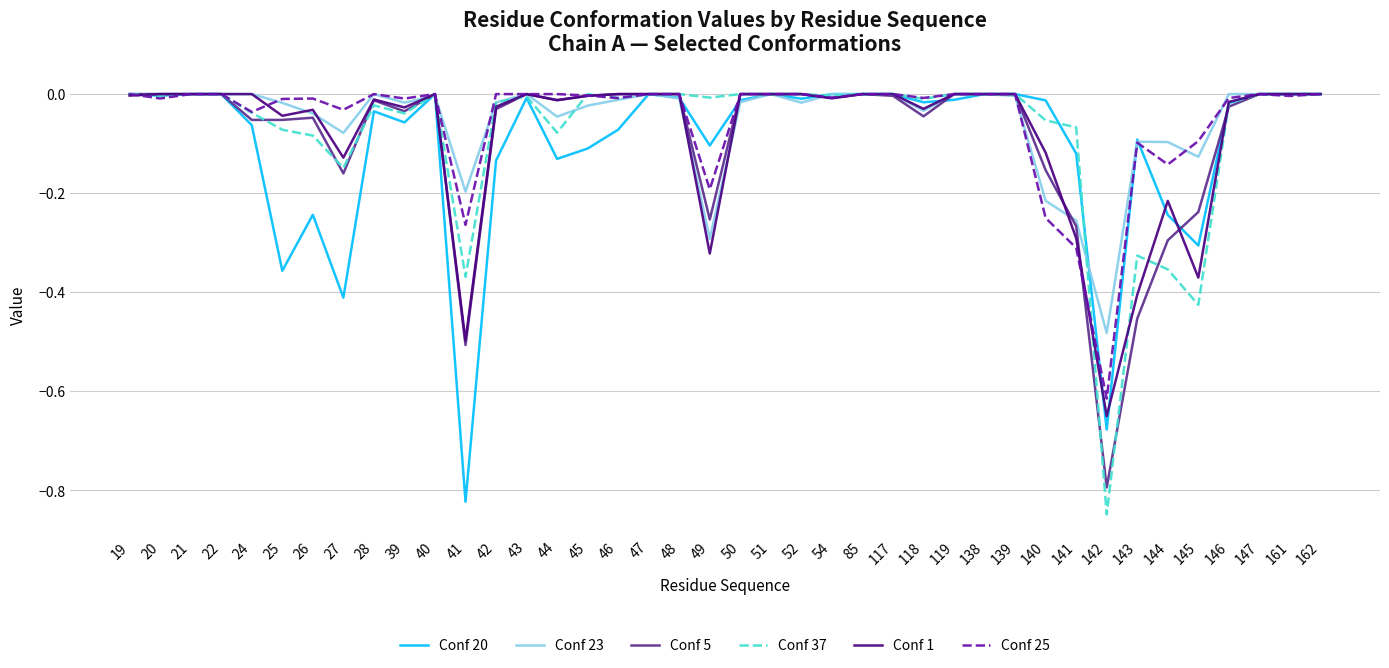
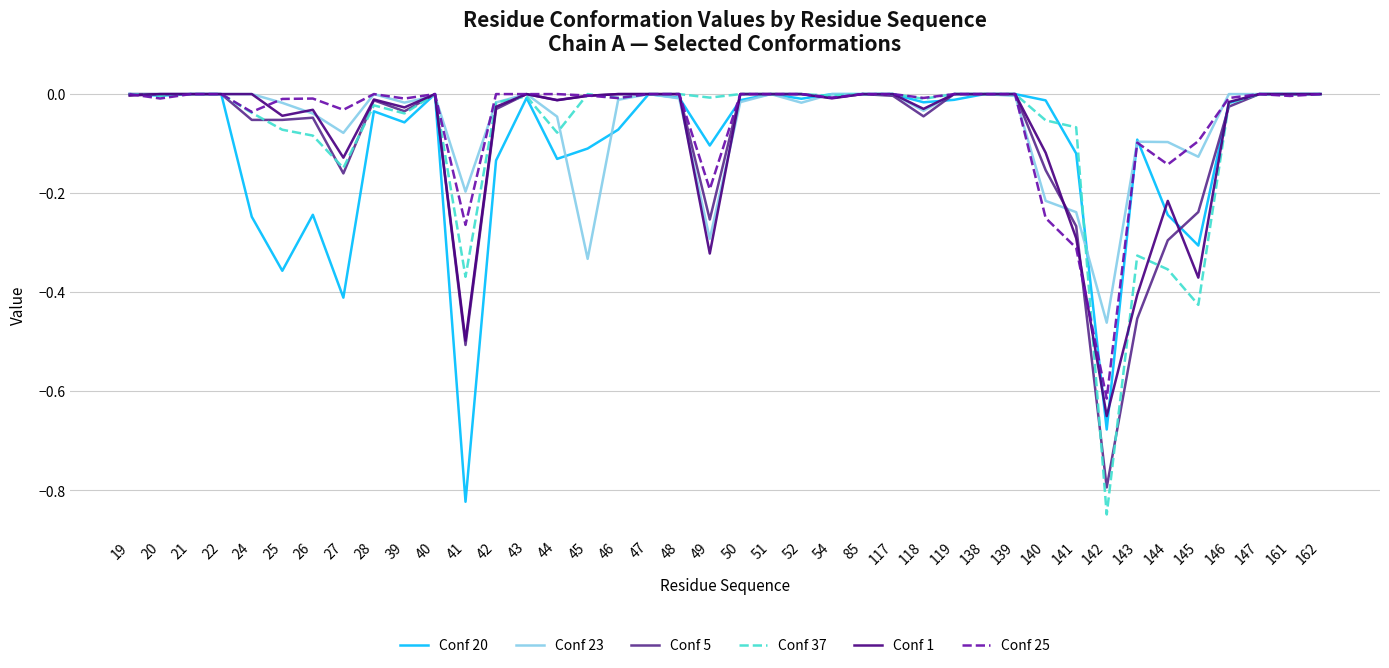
Conf 20, 24: -0.06 -> -0.25
Conf 23, 45: -0.02 -> -0.33
Conf 23, 141: -0.26 -> -0.24
Conf 23, 142: -0.48 -> -0.46
